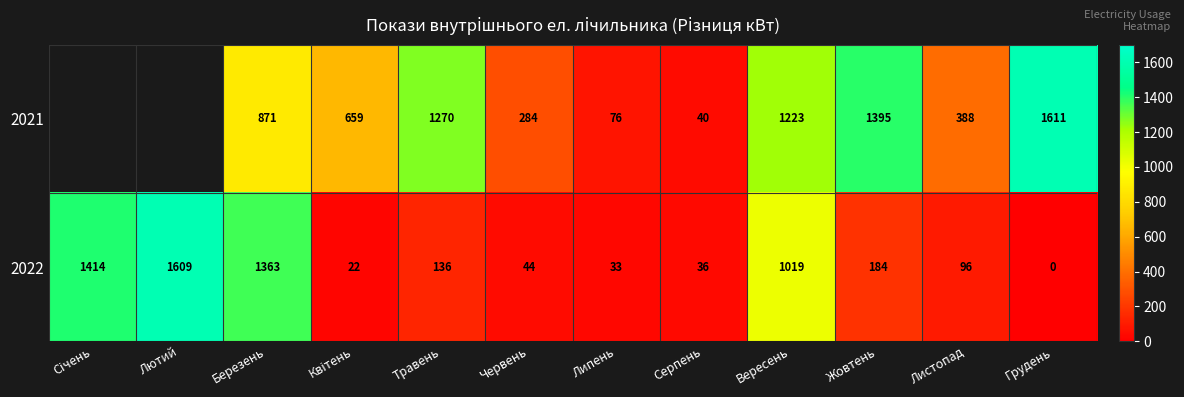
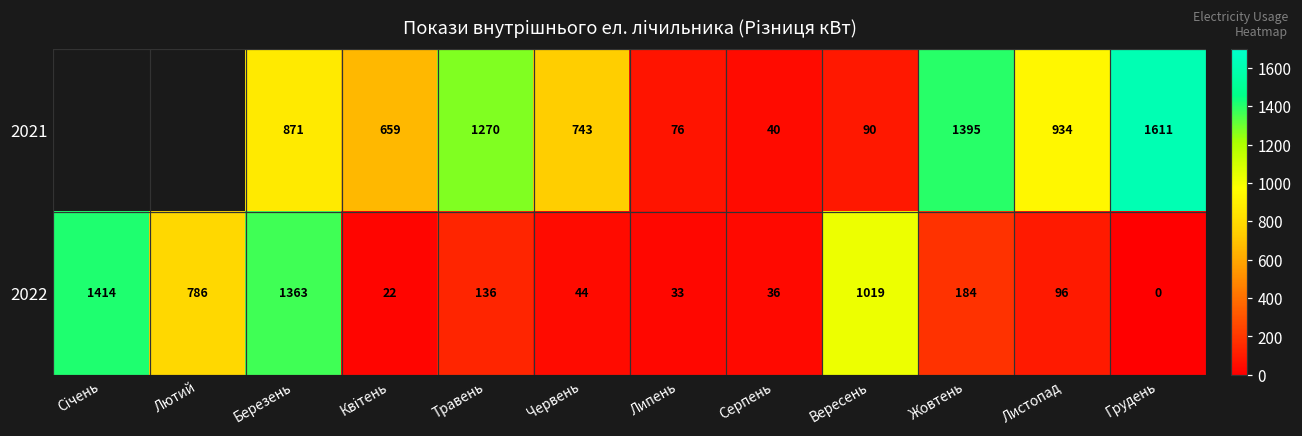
2021, Червень: 284 -> 743
2021, Вересень: 1223 -> 90
2021, Листопад: 388 -> 934
2022, Лютий: 1609 -> 786
